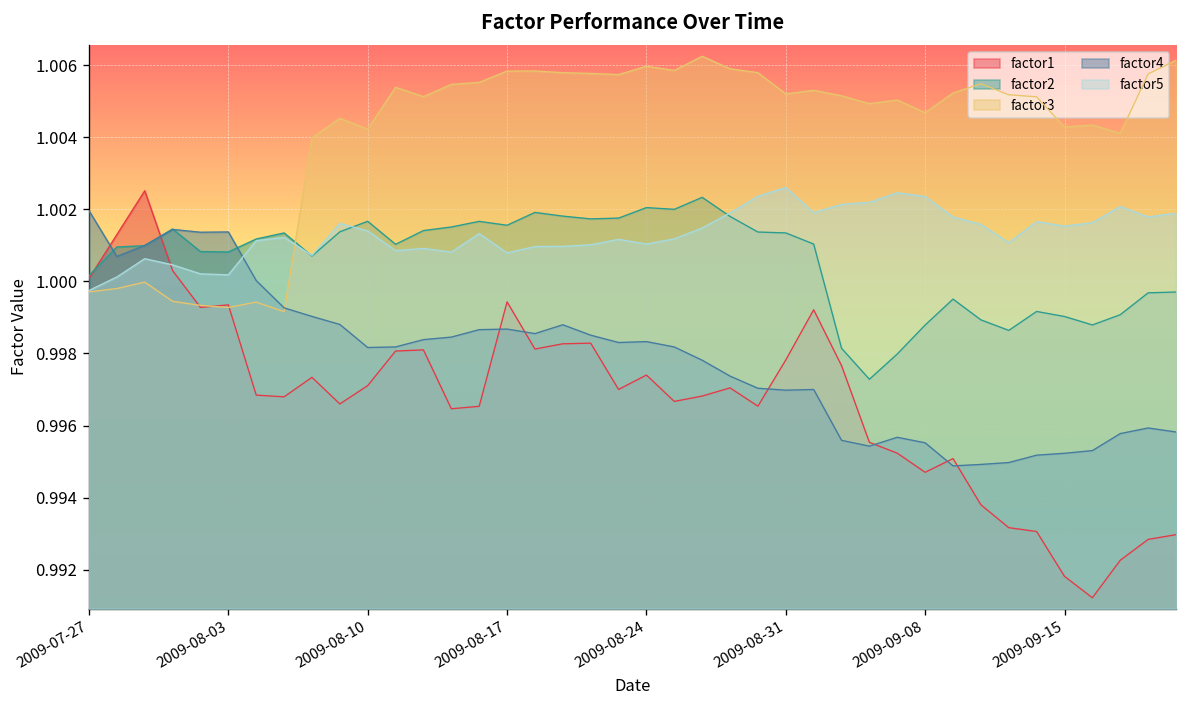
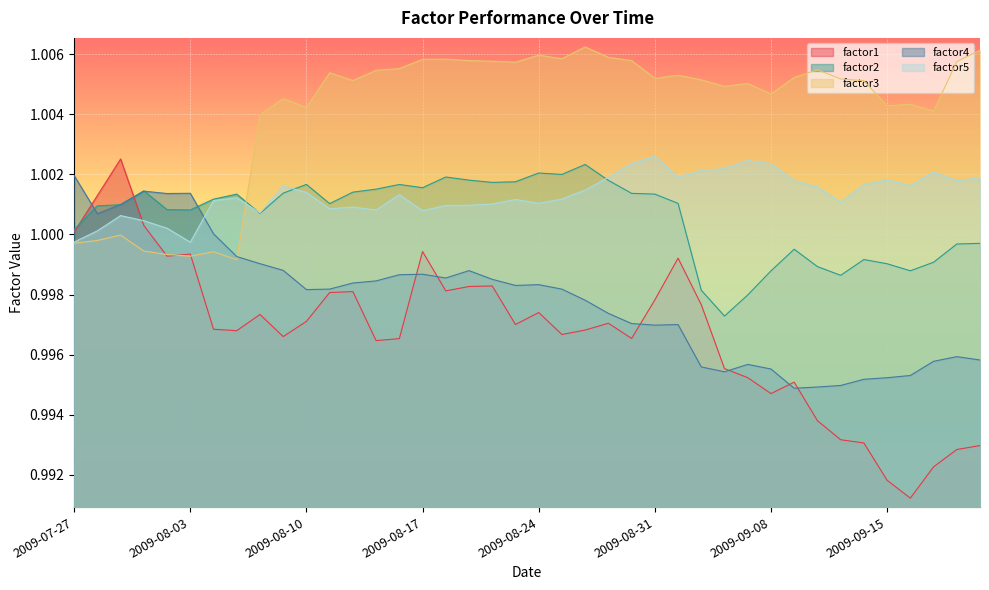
factor5, 2009-08-03: 1.0002 -> 0.9997
factor5, 2009-09-15: 1.0015 -> 1.0018
